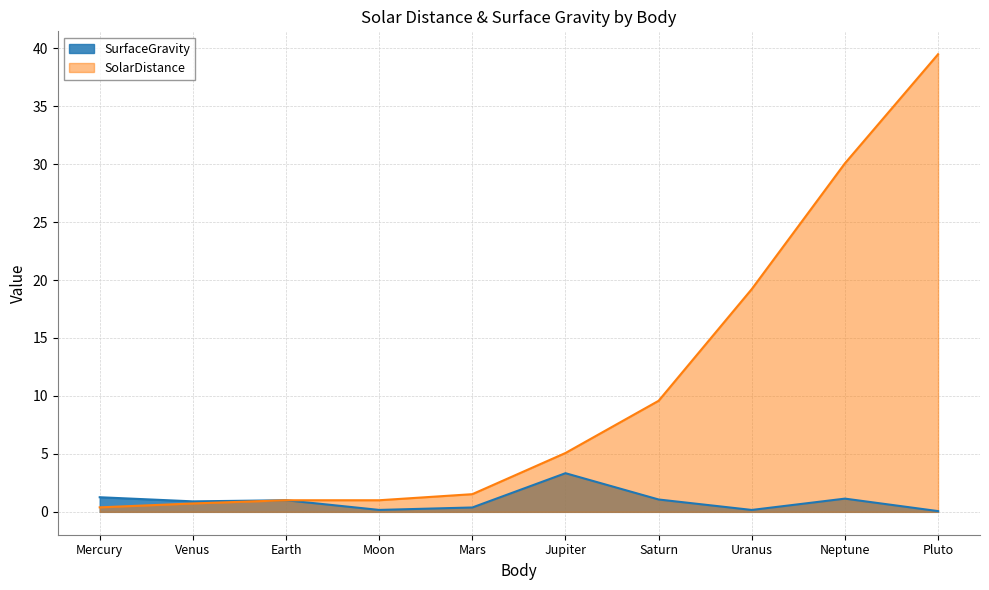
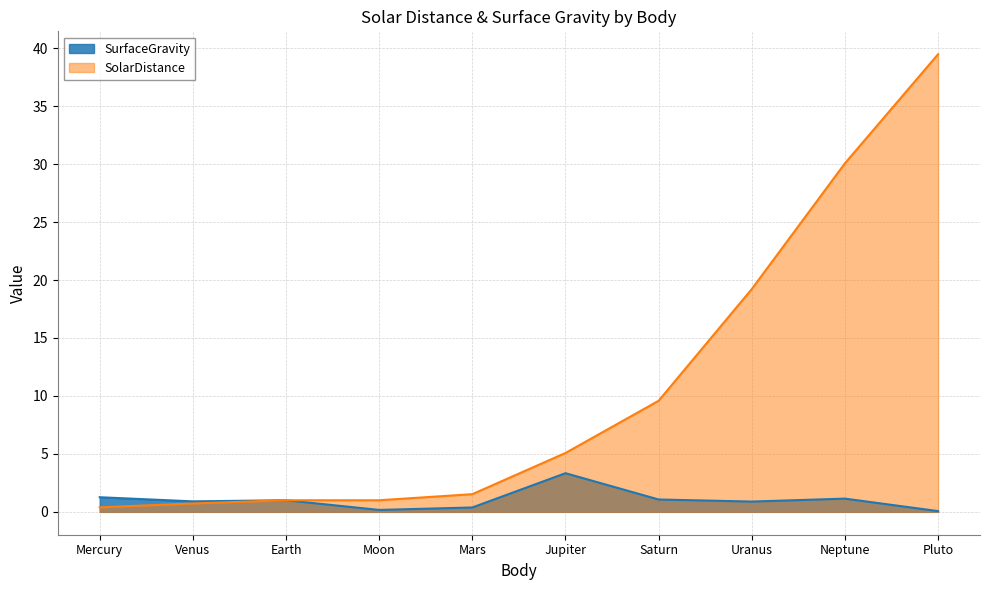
SurfaceGravity, Uranus: 0.2 -> 0.9
